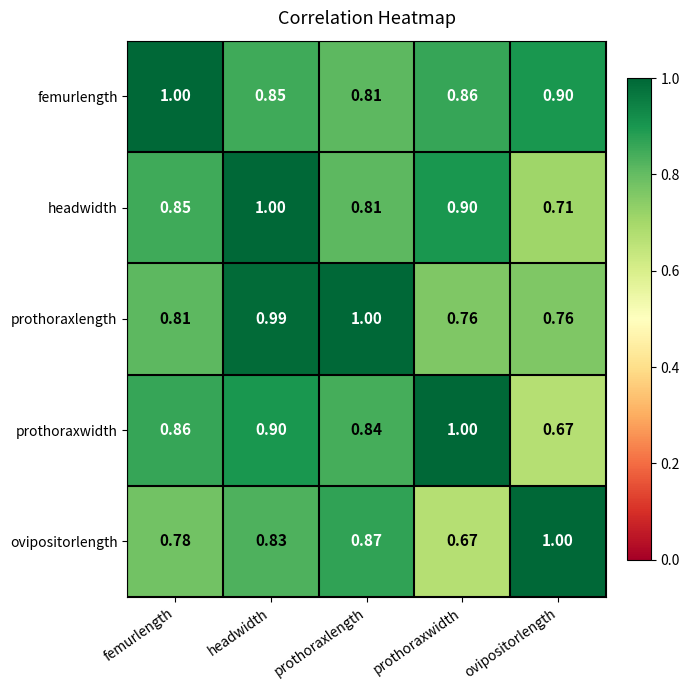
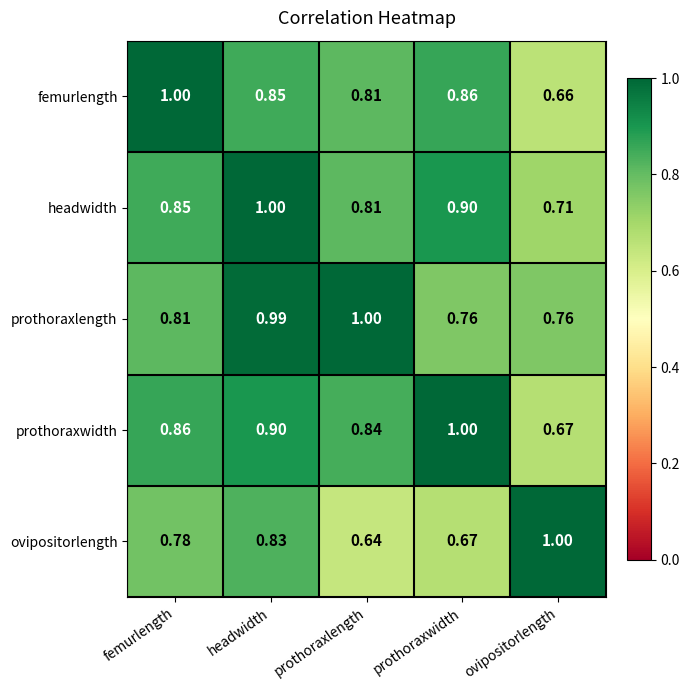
femurlength, ovipositorlength: 0.90 -> 0.66
ovipositorlength, prothoraxlength: 0.87 -> 0.64
